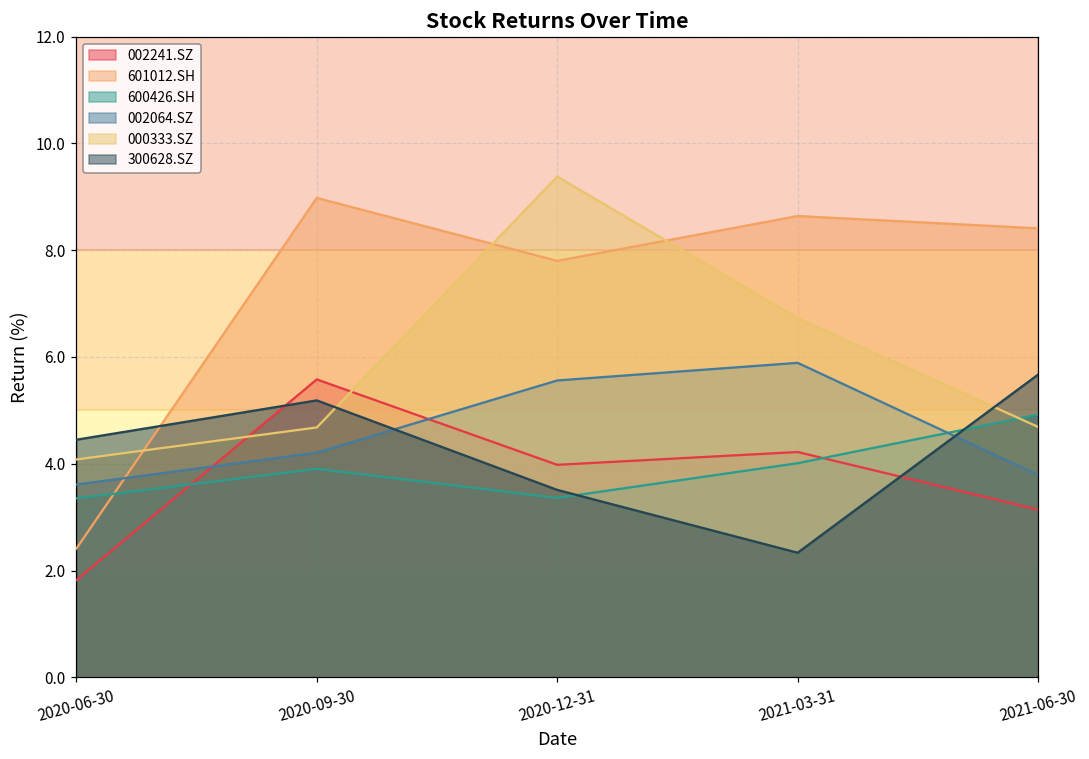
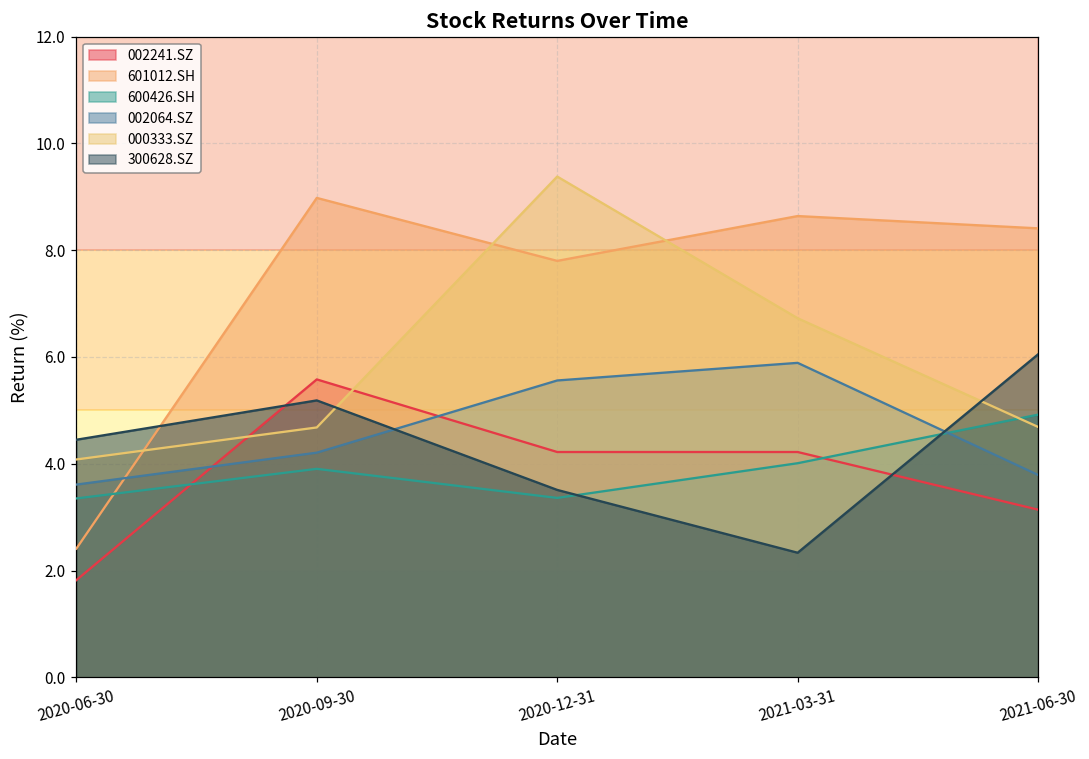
002241.SZ, 2020-12-31: 4.0 -> 4.2
300628.SZ, 2021-06-30: 5.7 -> 6.1
